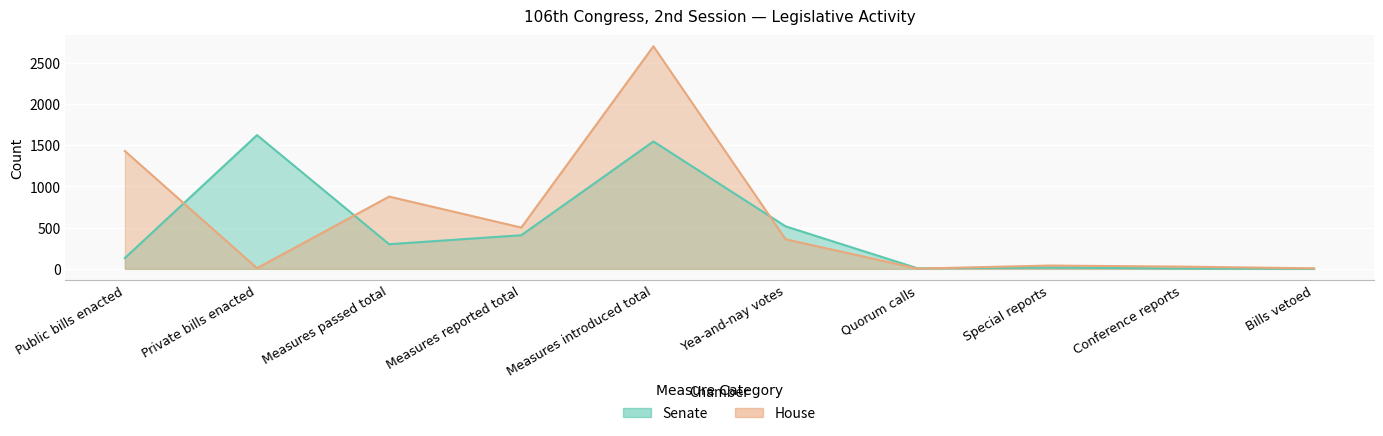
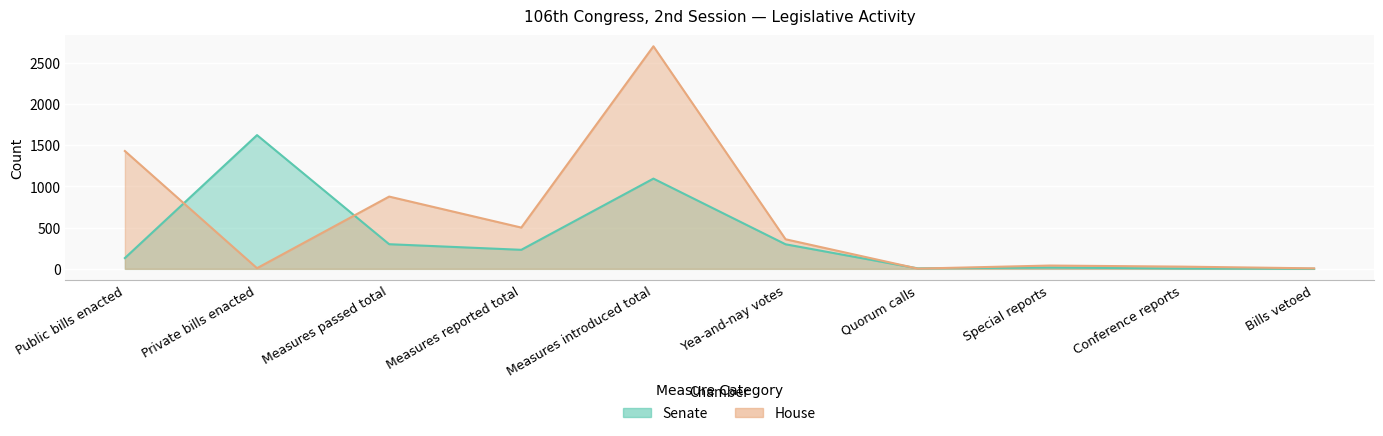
Senate, Measures reported total: 400 -> 200
Senate, Measures introduced total: 1500 -> 1100
Senate, Yea-and-nay votes: 500 -> 300
